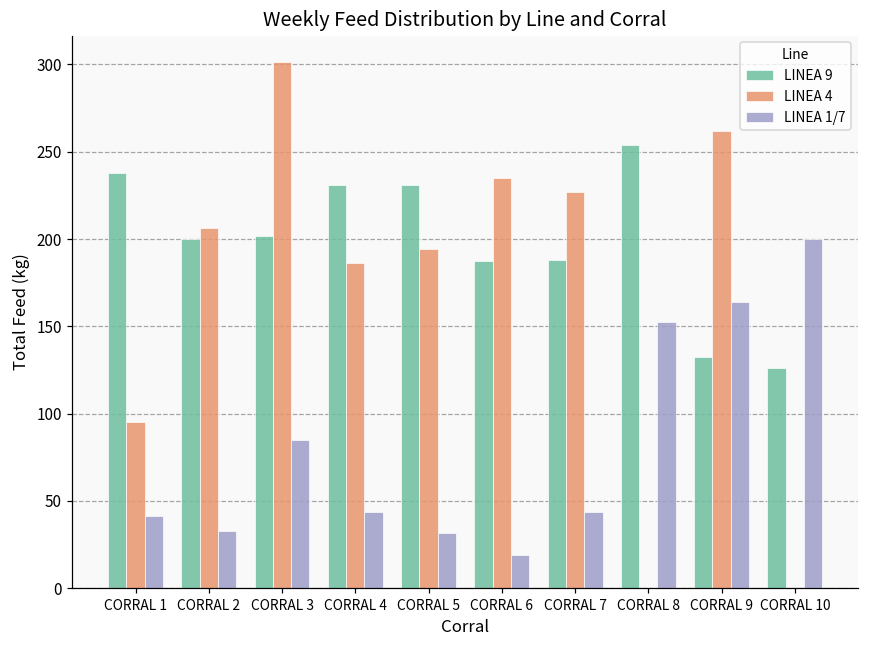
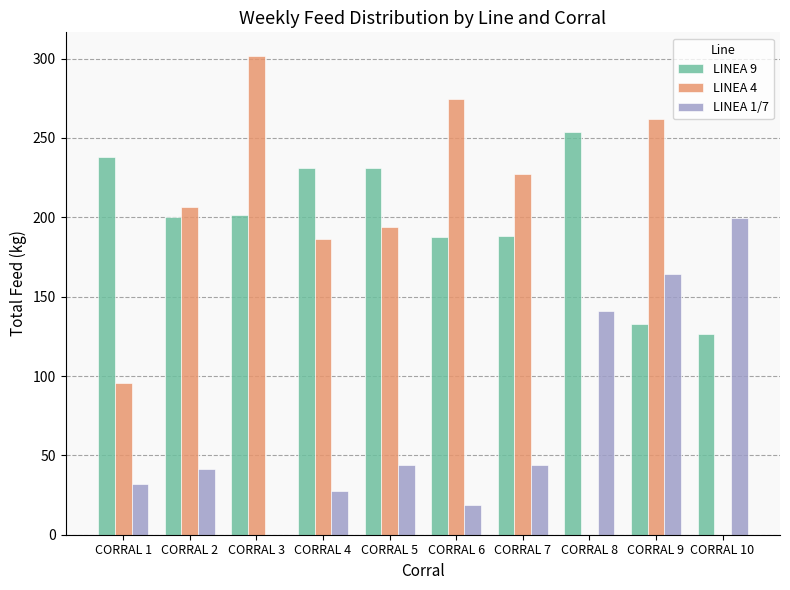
LINEA 1/7, CORRAL 1: 42 -> 32
LINEA 1/7, CORRAL 2: 33 -> 42
LINEA 1/7, CORRAL 3: 85 -> 0
LINEA 1/7, CORRAL 4: 44 -> 28
LINEA 1/7, CORRAL 5: 32 -> 44
LINEA 4, CORRAL 6: 235 -> 275
LINEA 1/7, CORRAL 8: 152 -> 141
